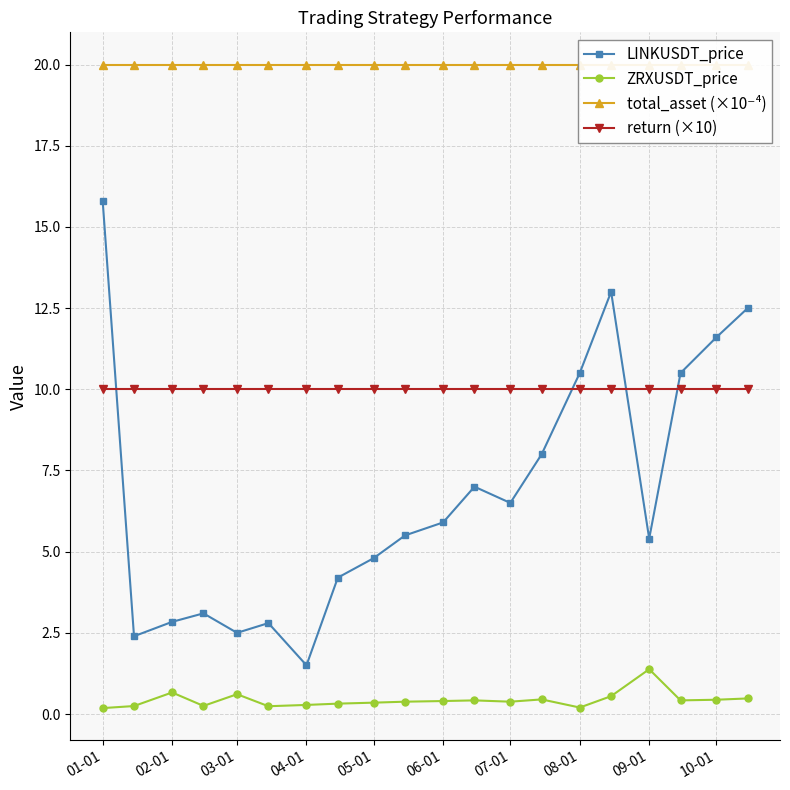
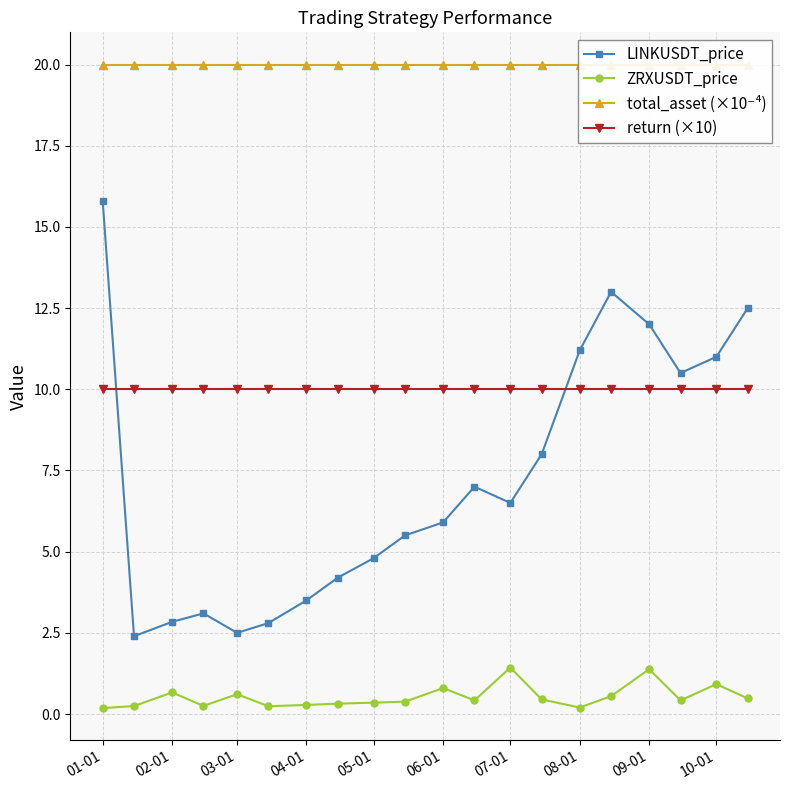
LINKUSDT_price, 04-01: 1.5 -> 3.5
ZRXUSDT_price, 06-01: 0.4 -> 0.8
ZRXUSDT_price, 07-01: 0.4 -> 1.4
LINKUSDT_price, 08-01: 10.5 -> 11.2
LINKUSDT_price, 09-01: 5.4 -> 12.0
LINKUSDT_price, 10-01: 11.6 -> 11.0
ZRXUSDT_price, 10-01: 0.4 -> 0.9
